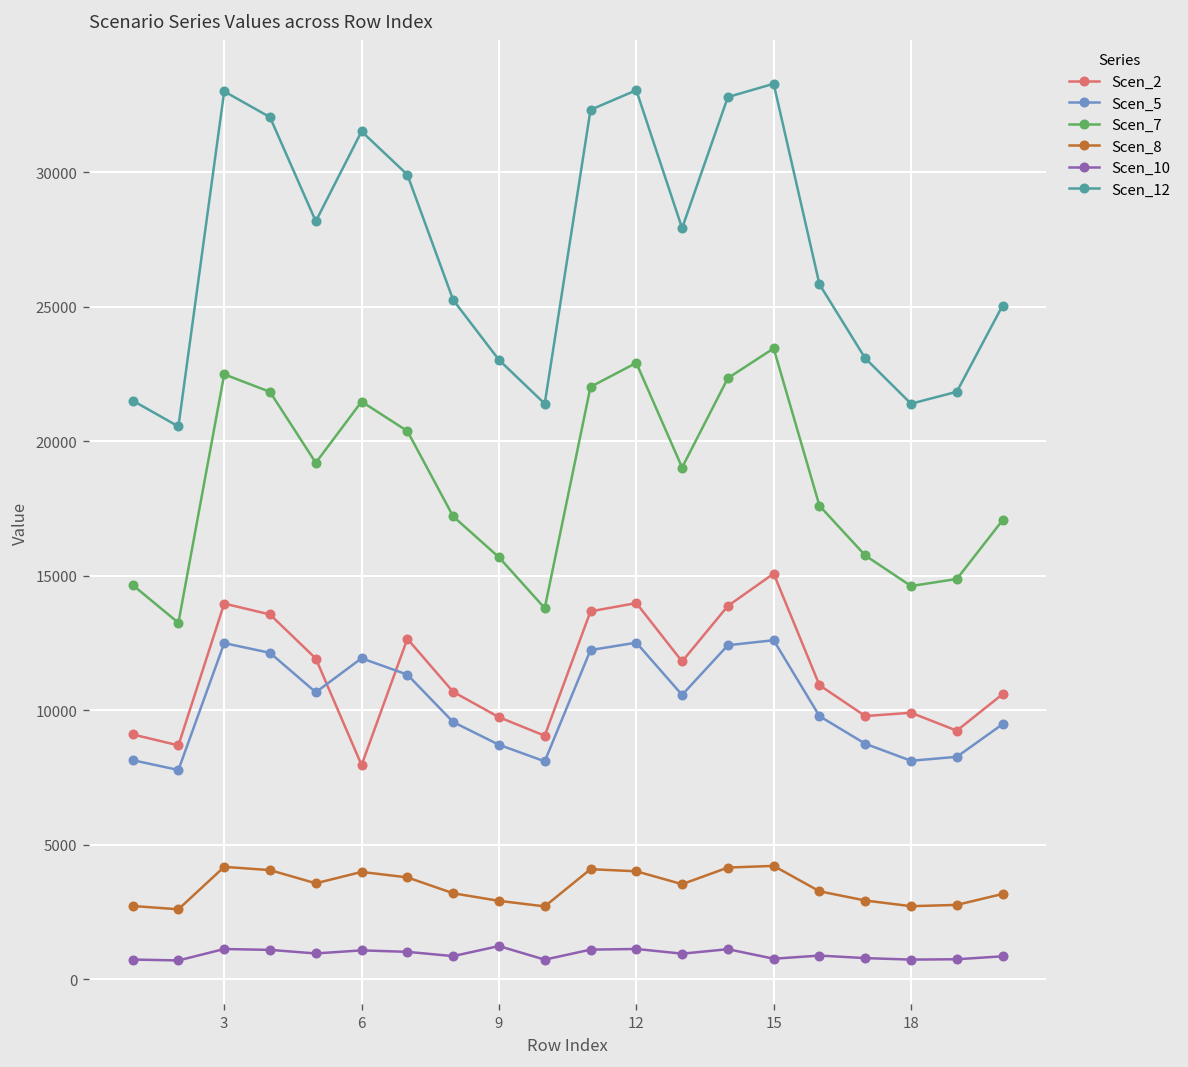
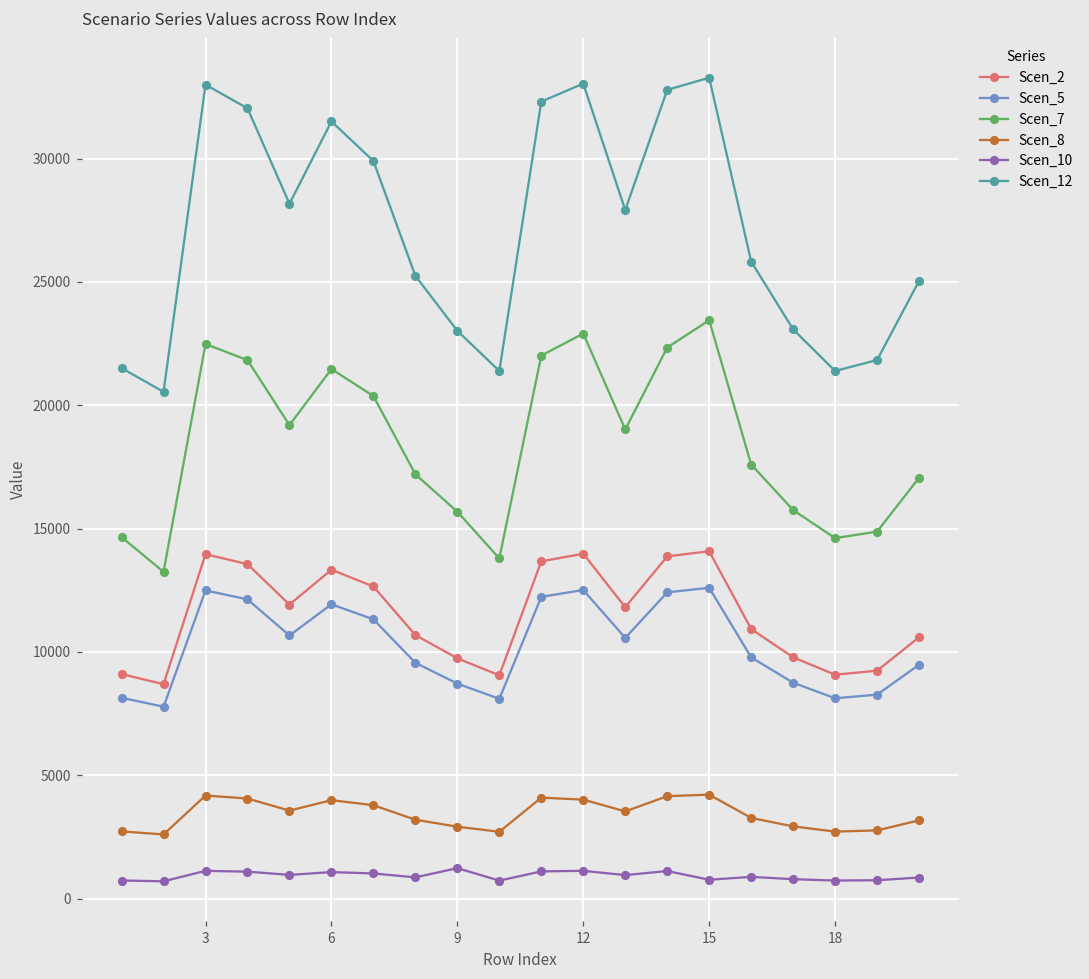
Scen_2, 6: 8000 -> 13300
Scen_2, 15: 15100 -> 14100
Scen_2, 18: 9900 -> 9100
